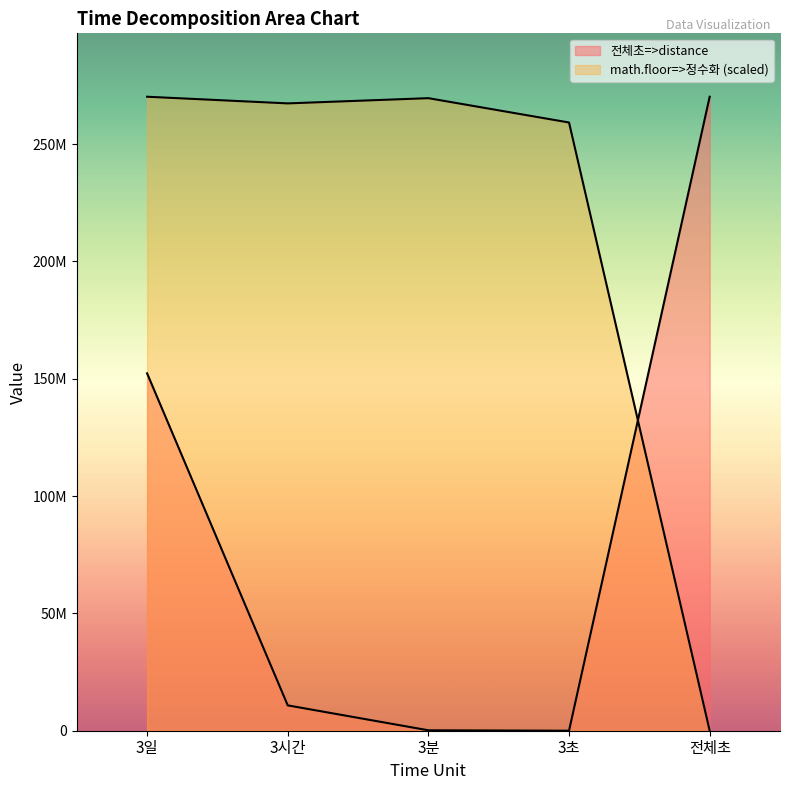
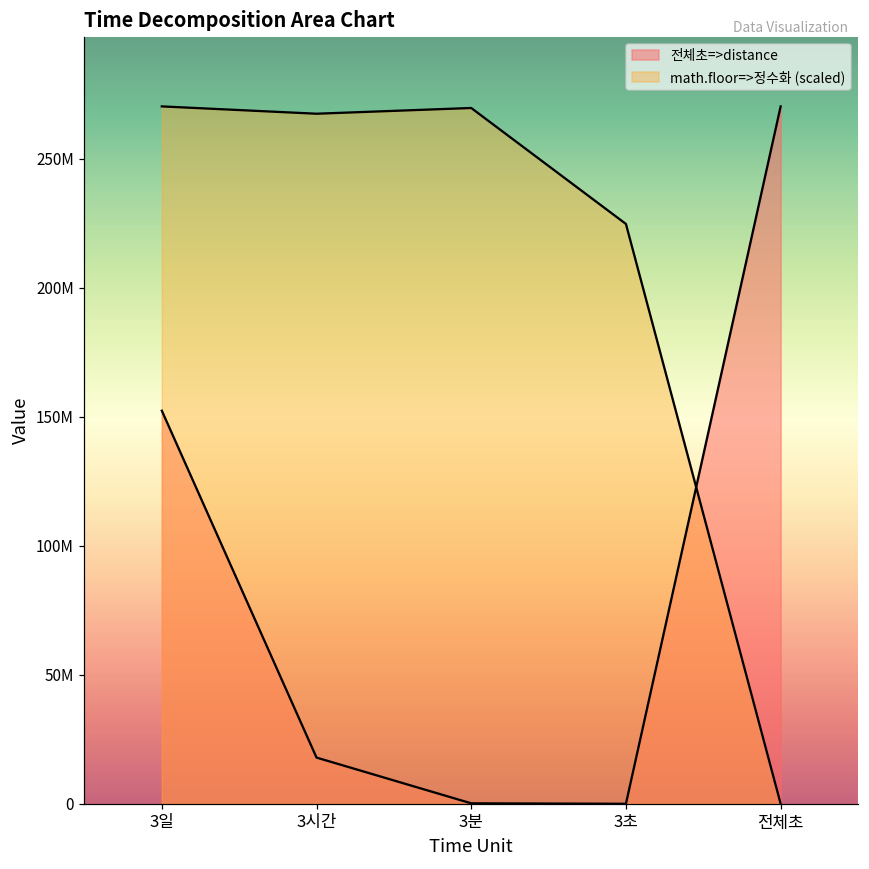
전체초=>distance, 3시간: 11000000 -> 18000000
math.floor=>정수화 (scaled), 3초: 259000000 -> 225000000
